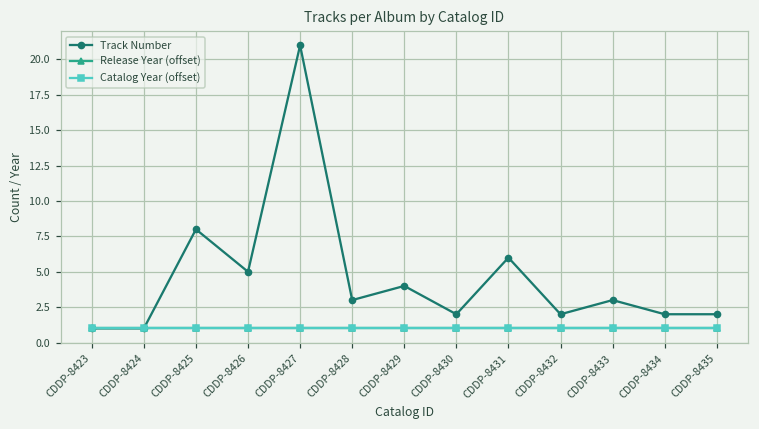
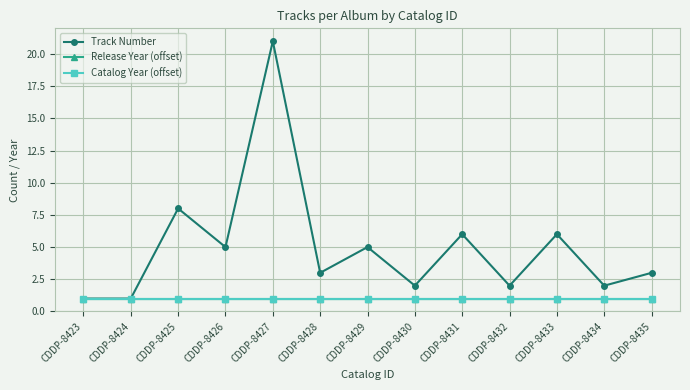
Track Number, CDDP-8429: 4 -> 5
Track Number, CDDP-8433: 3 -> 6
Track Number, CDDP-8435: 2 -> 3
